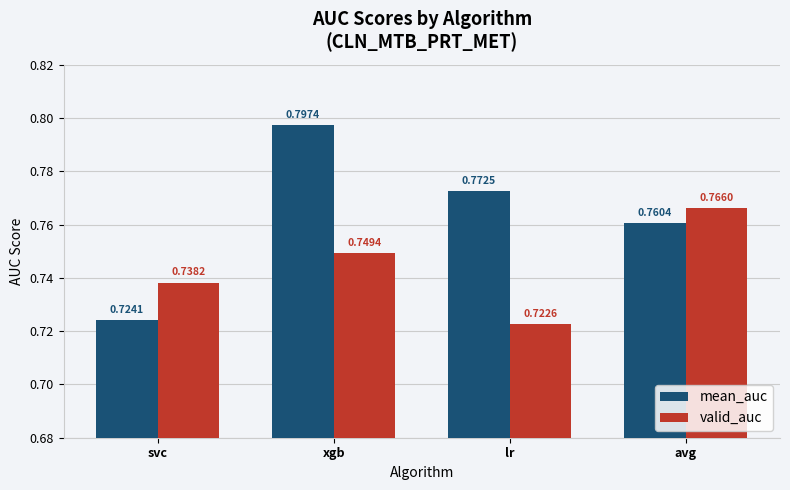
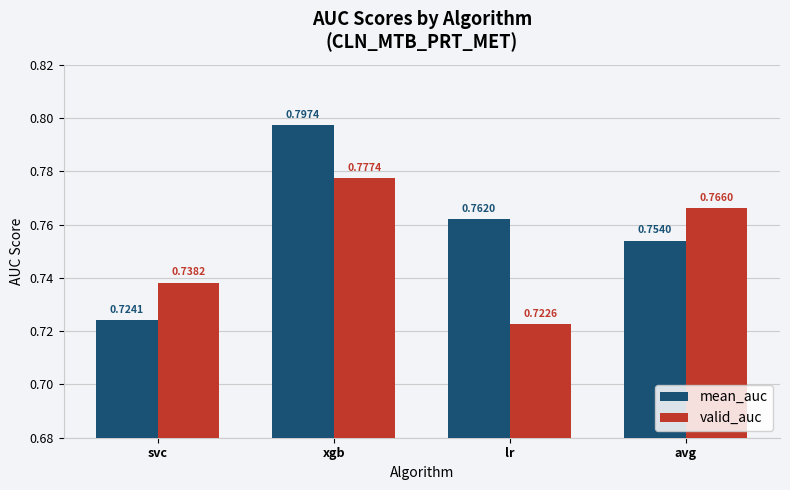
valid_auc, xgb: 0.7494 -> 0.7774
mean_auc, lr: 0.7725 -> 0.7620
mean_auc, avg: 0.7604 -> 0.7540
